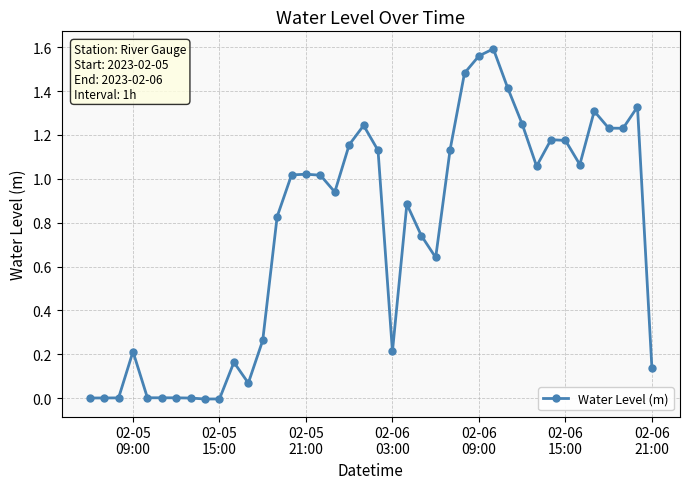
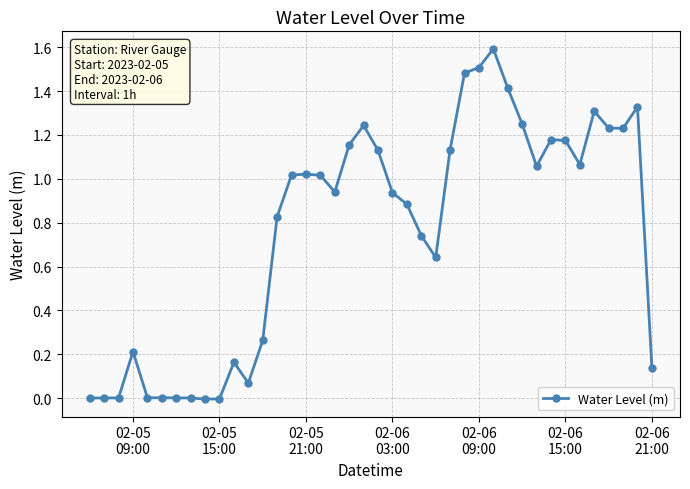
02-06 03:00: 0.21 -> 0.94
02-06 09:00: 1.56 -> 1.51
